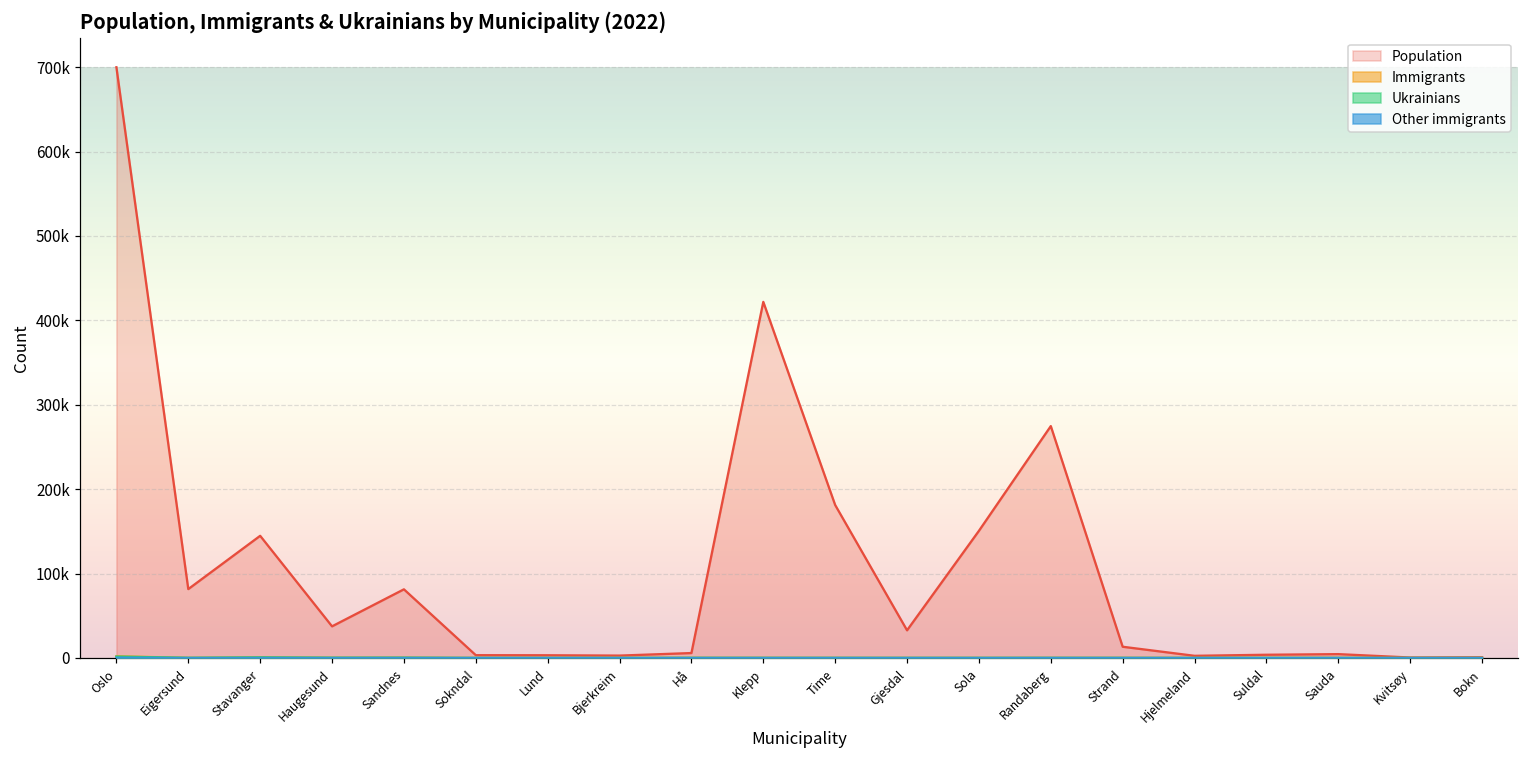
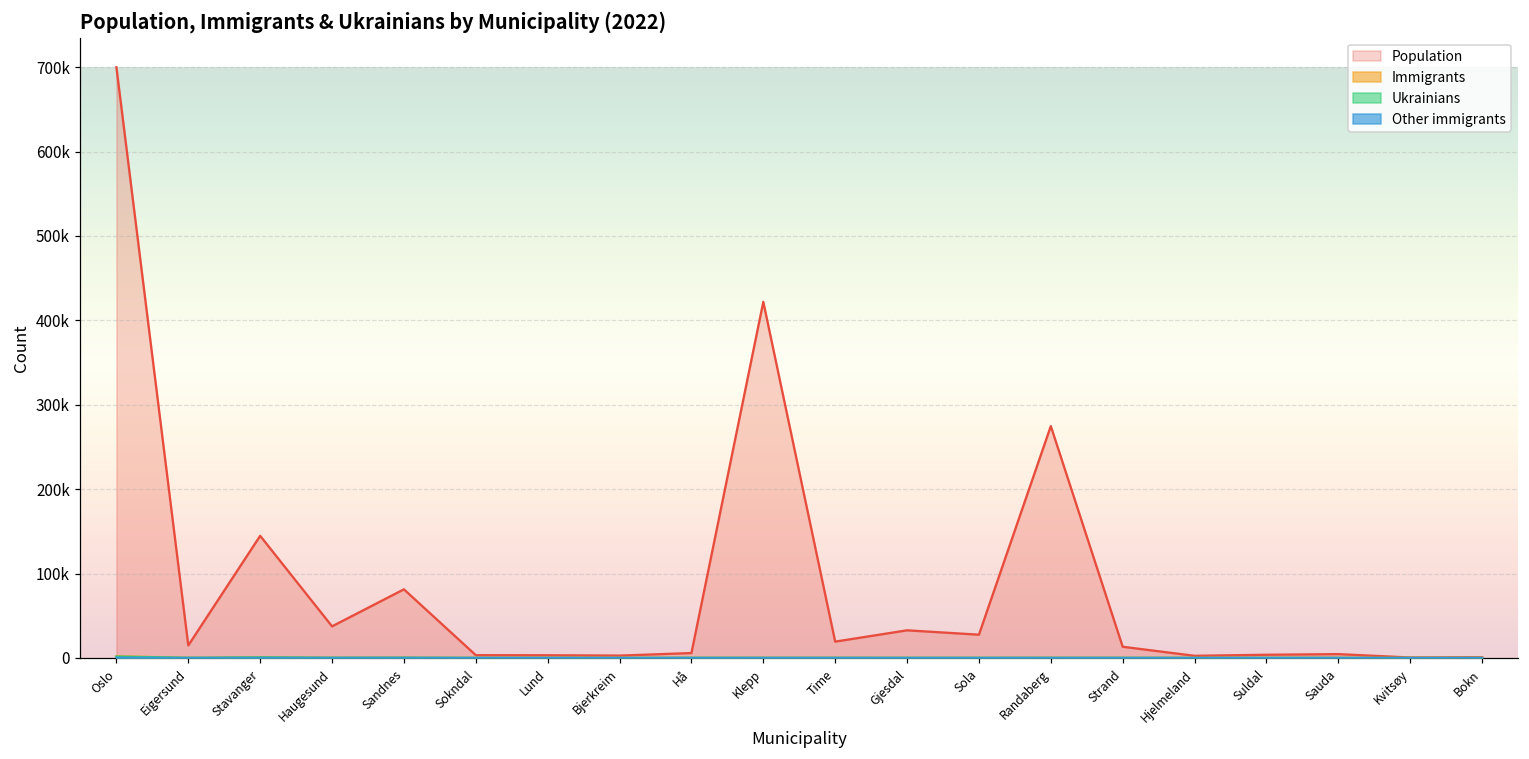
Population, Eigersund: 80000 -> 10000
Population, Time: 180000 -> 20000
Population, Sola: 150000 -> 30000
